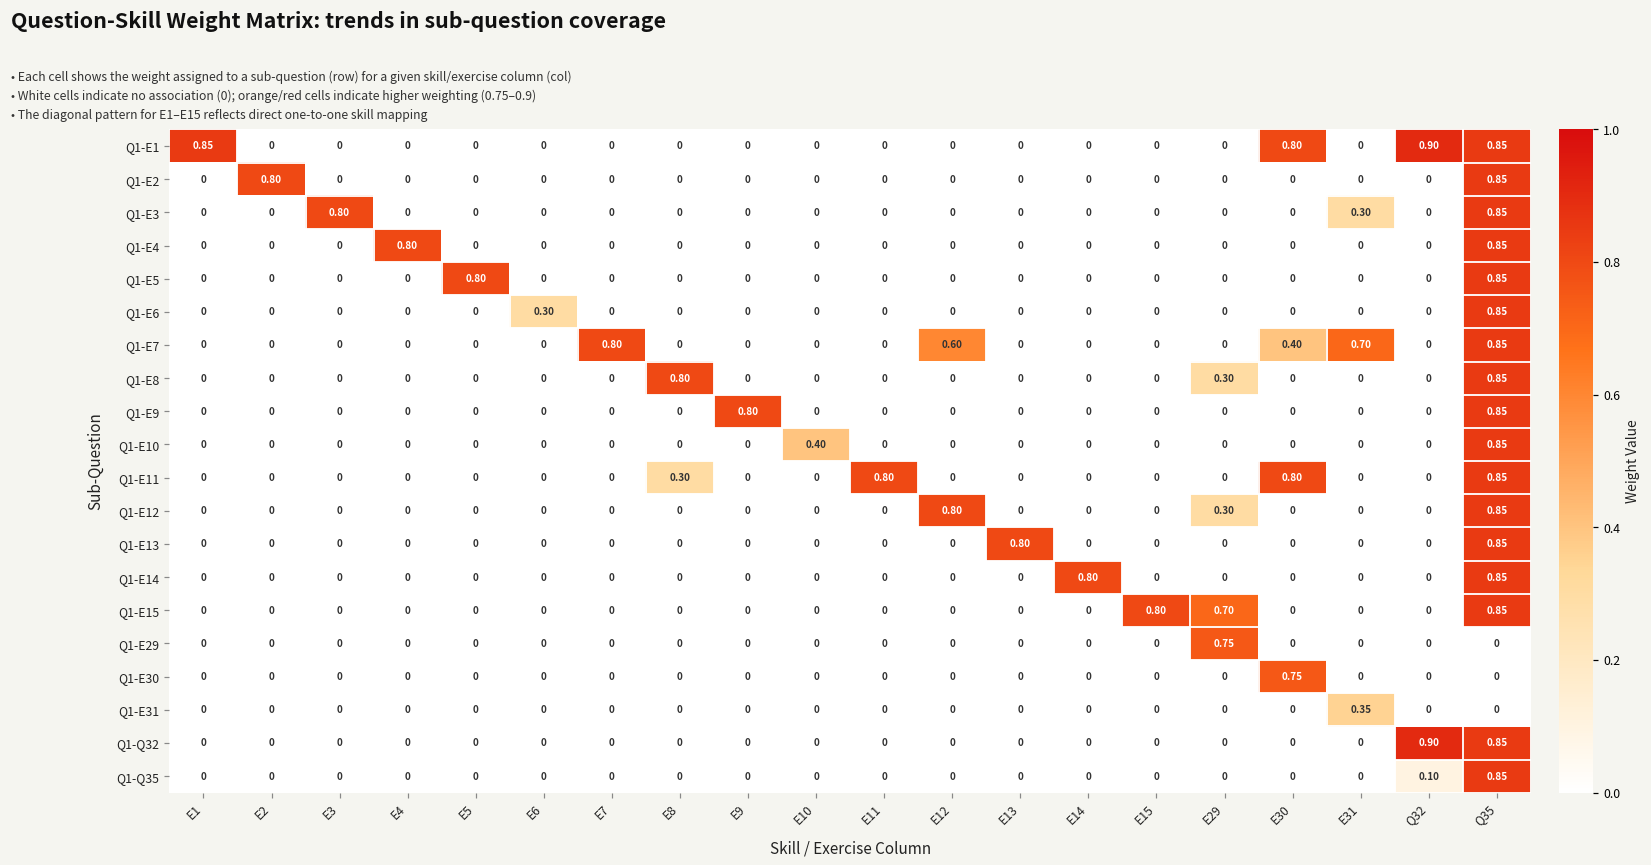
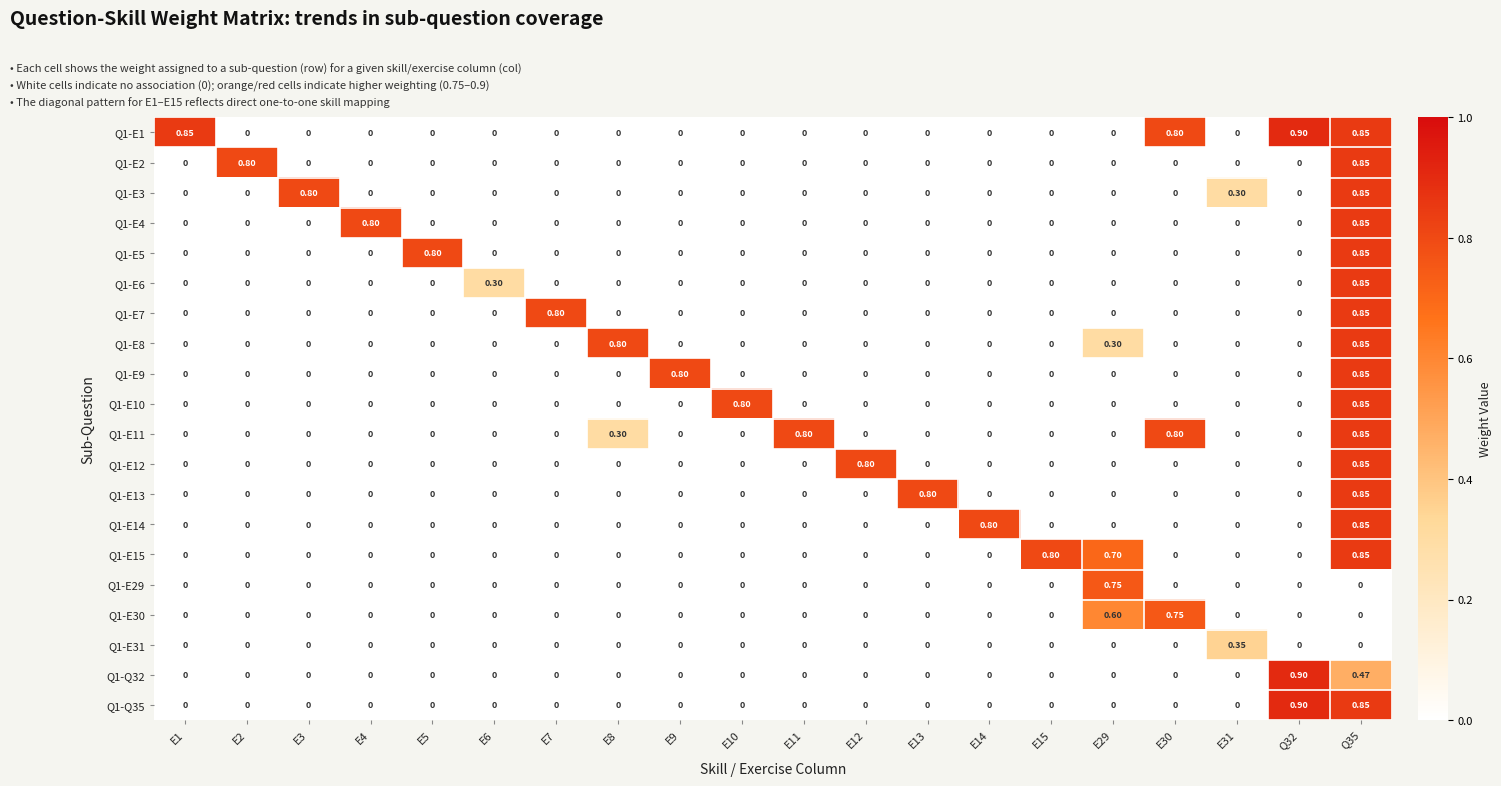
Q1-E7, E12: 0.60 -> 0
Q1-E7, E30: 0.40 -> 0
Q1-E7, E31: 0.70 -> 0
Q1-E10, E10: 0.40 -> 0.80
Q1-E12, E29: 0.30 -> 0
Q1-E30, E29: 0 -> 0.60
Q1-Q32, Q35: 0.85 -> 0.47
Q1-Q35, Q32: 0.10 -> 0.90
